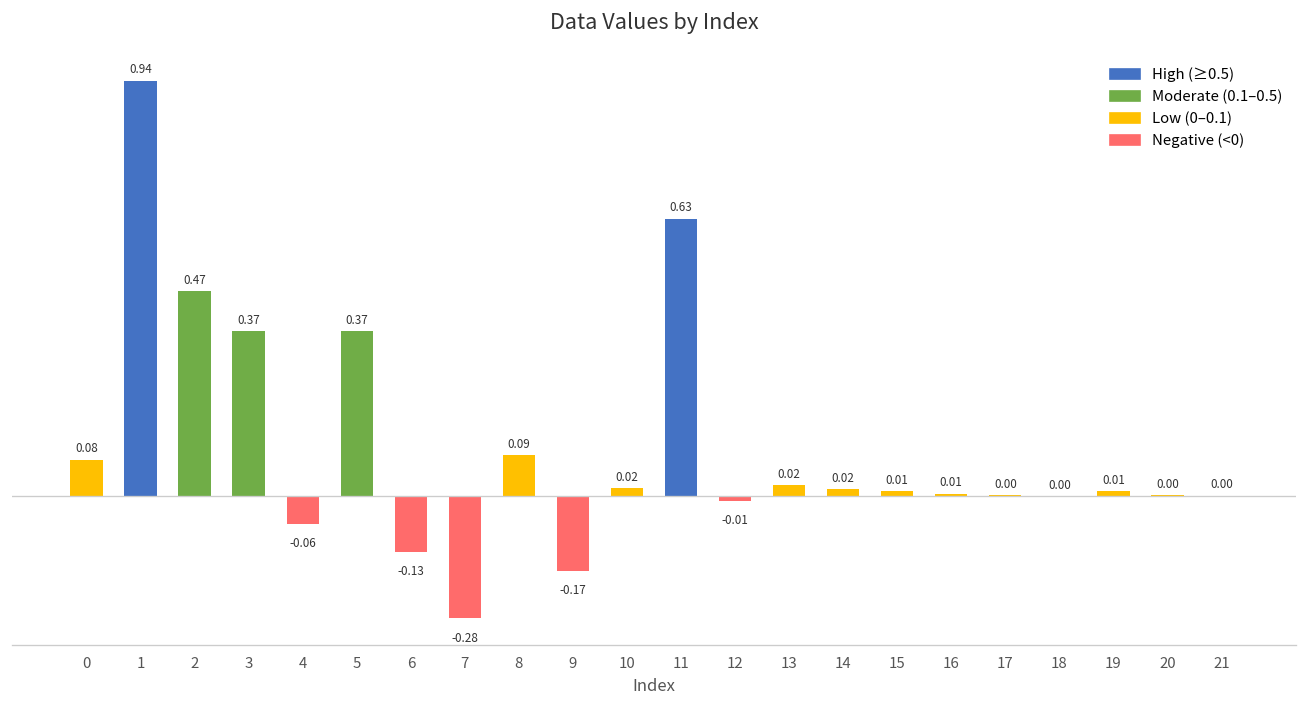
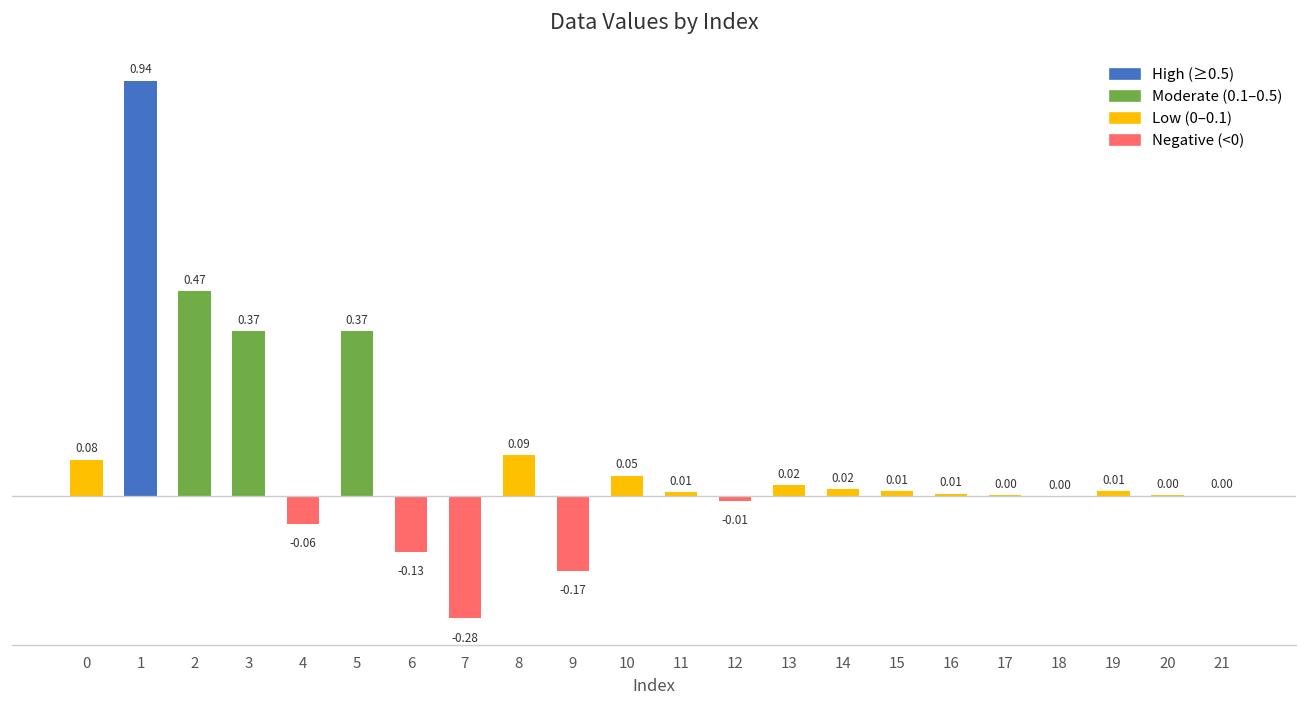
10: 0.02 -> 0.05
11: 0.63 -> 0.01
